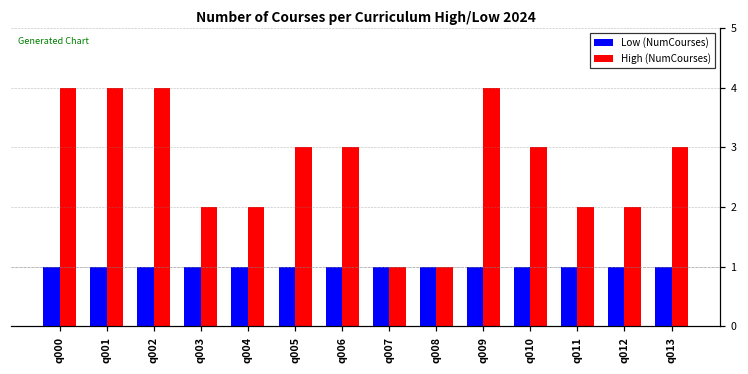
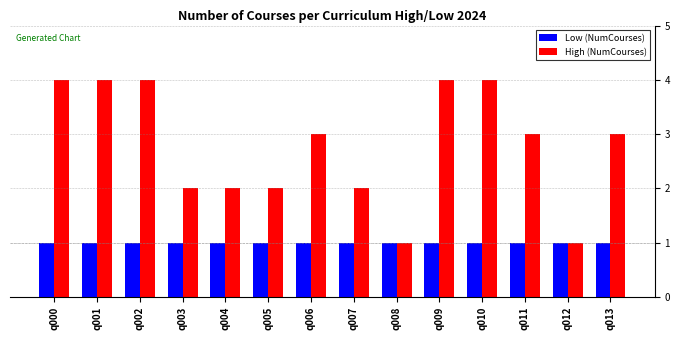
High (NumCourses), q005: 3 -> 2
High (NumCourses), q007: 1 -> 2
High (NumCourses), q010: 3 -> 4
High (NumCourses), q011: 2 -> 3
High (NumCourses), q012: 2 -> 1
